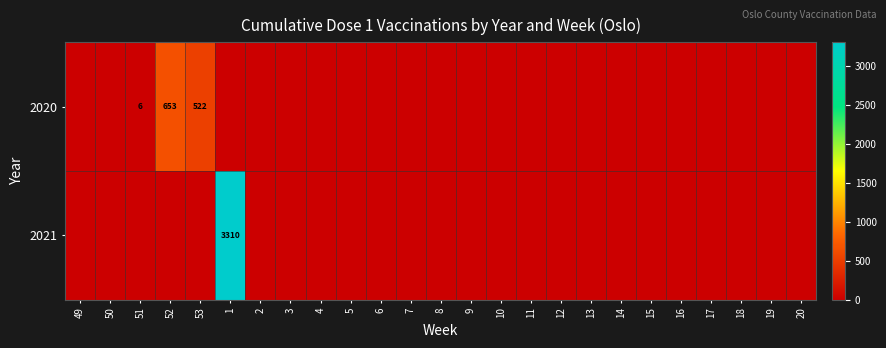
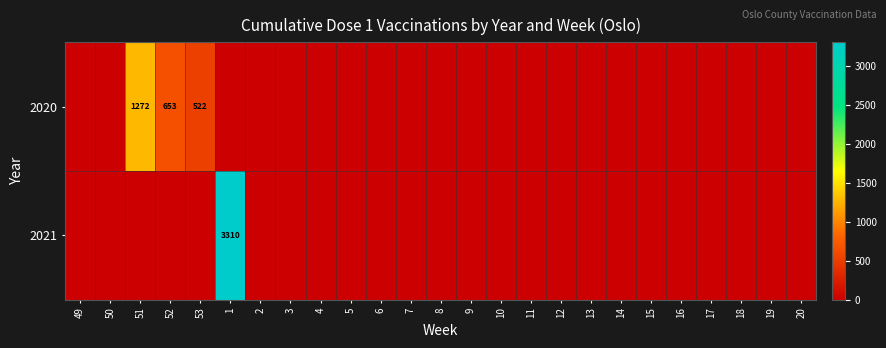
2020, 51: 6 -> 1272
